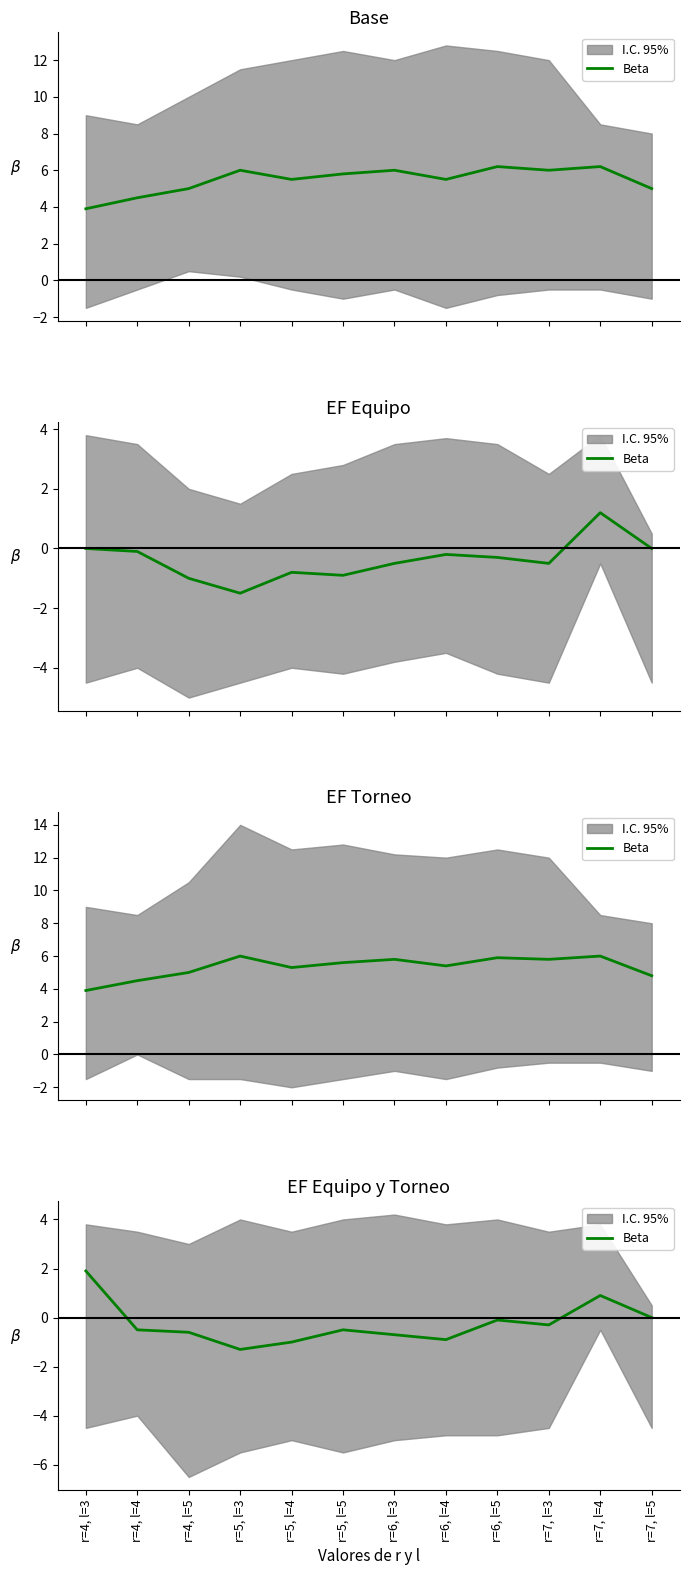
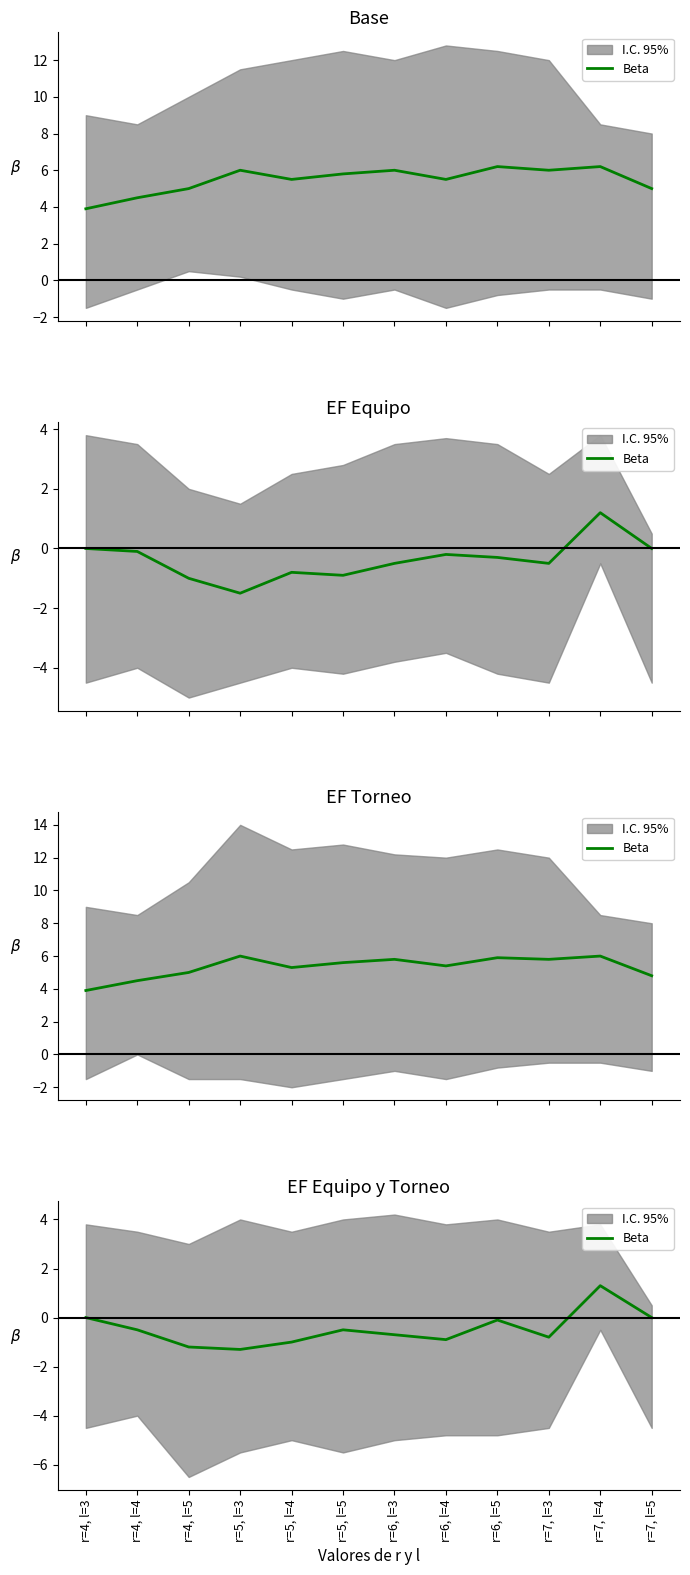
EF Equipo y Torneo, Beta, r=4, l=3: 1.9 -> 0.0
EF Equipo y Torneo, Beta, r=4, l=5: -0.6 -> -1.2
EF Equipo y Torneo, Beta, r=7, l=3: -0.3 -> -0.8
EF Equipo y Torneo, Beta, r=7, l=4: 0.9 -> 1.3
